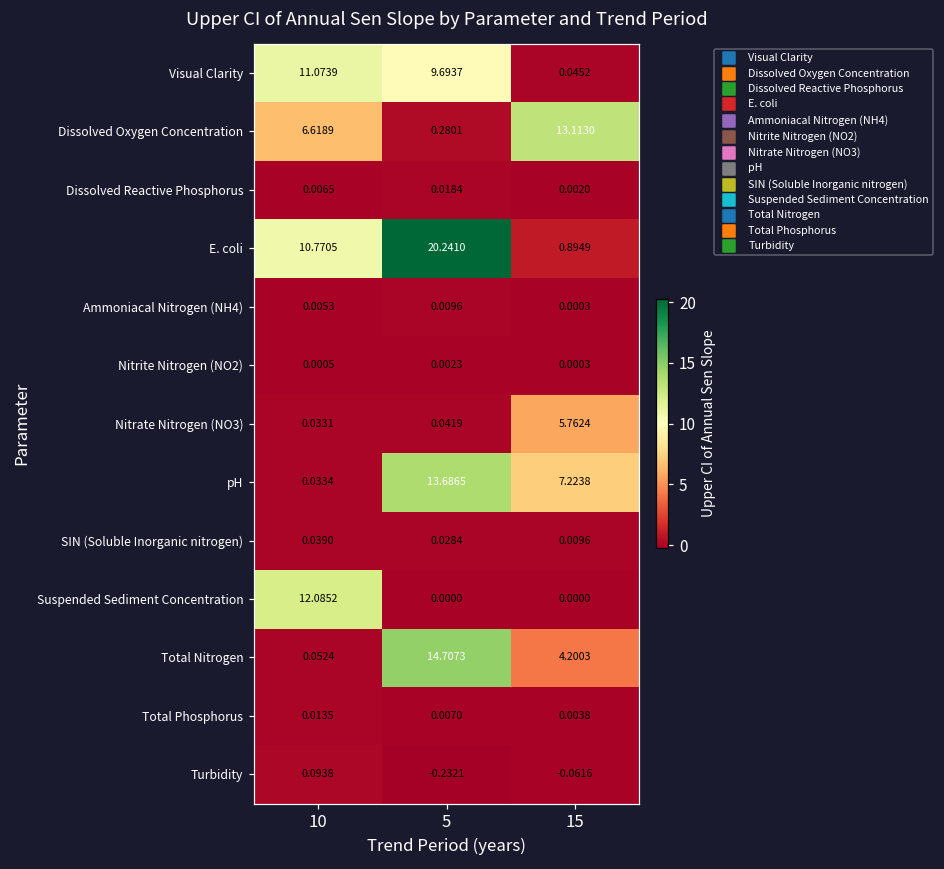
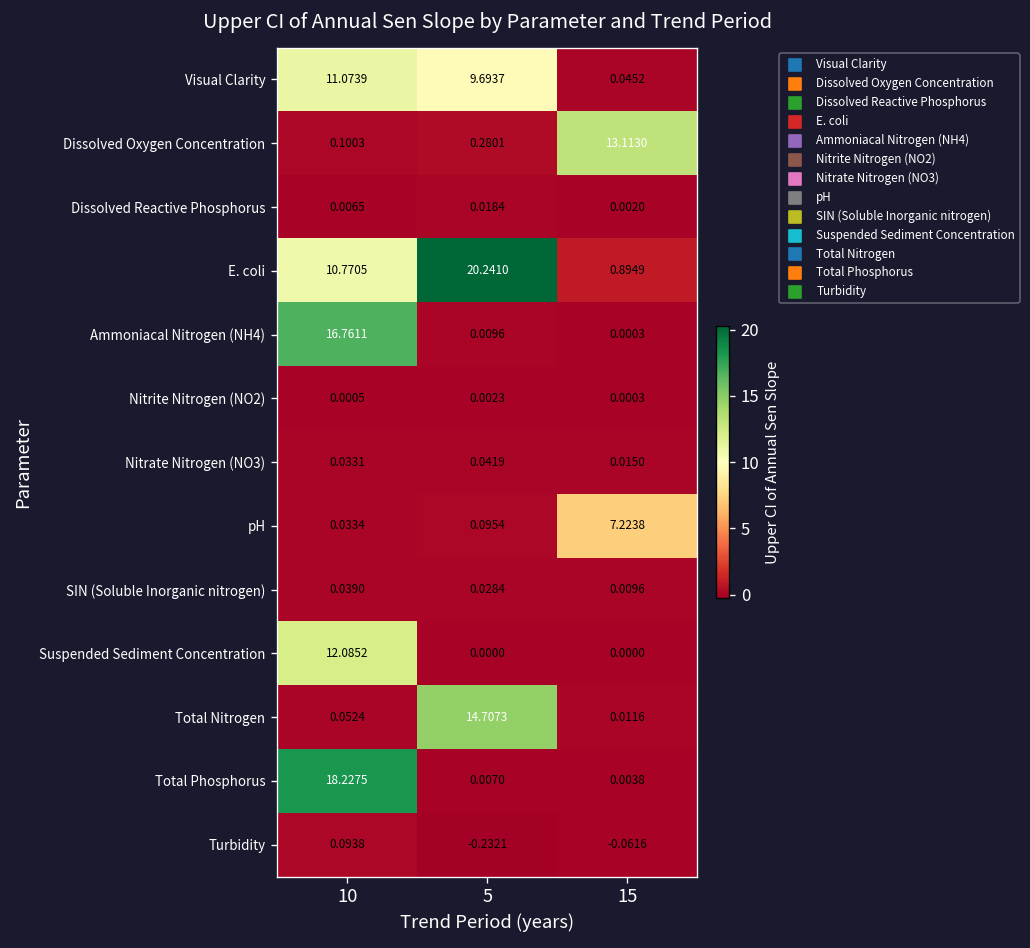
Dissolved Oxygen Concentration, 10: 6.6189 -> 0.1003
Ammoniacal Nitrogen (NH4), 10: 0.0053 -> 16.7611
Nitrate Nitrogen (NO3), 15: 5.7624 -> 0.0150
pH, 5: 13.6865 -> 0.0954
Total Nitrogen, 15: 4.2003 -> 0.0116
Total Phosphorus, 10: 0.0135 -> 18.2275
